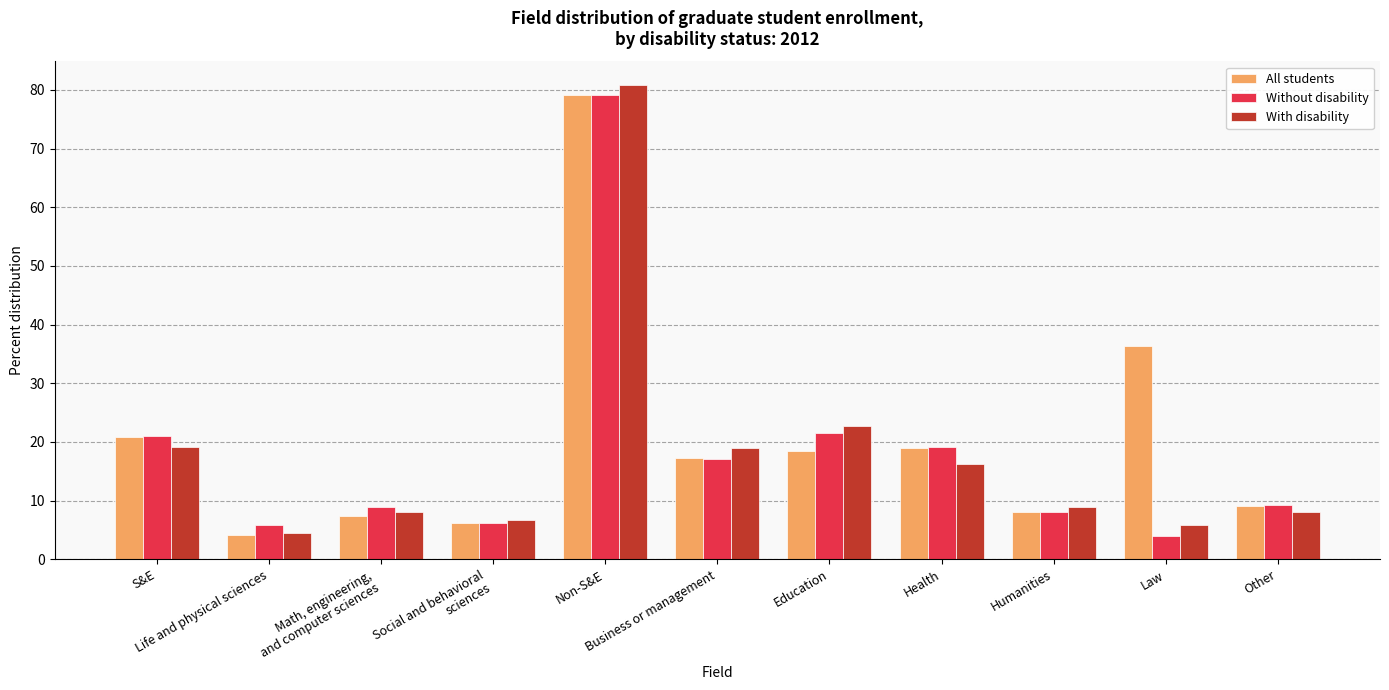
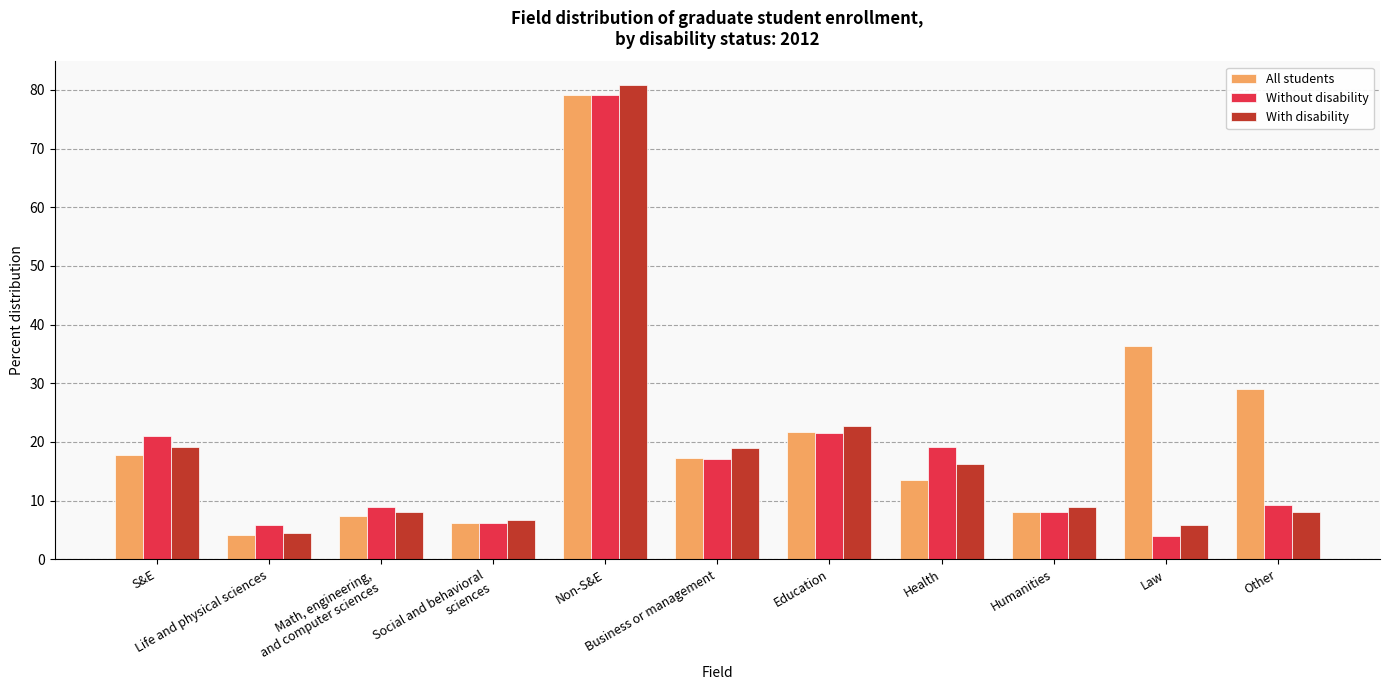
All students, S&E: 21 -> 18
All students, Education: 18 -> 22
All students, Health: 19 -> 14
All students, Other: 9 -> 29
